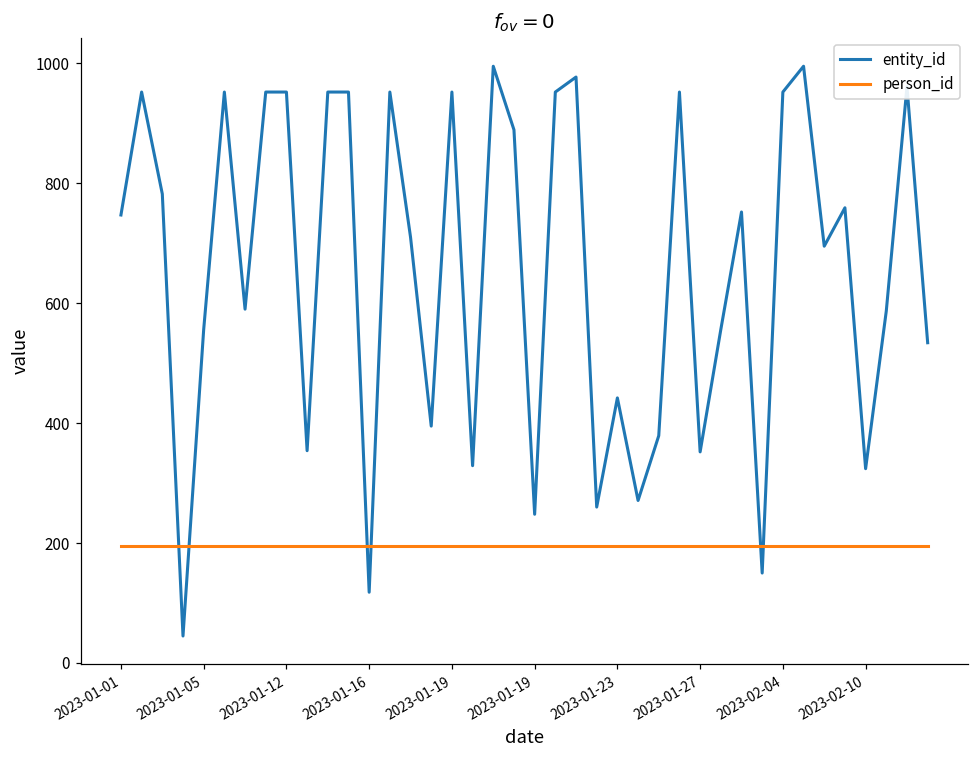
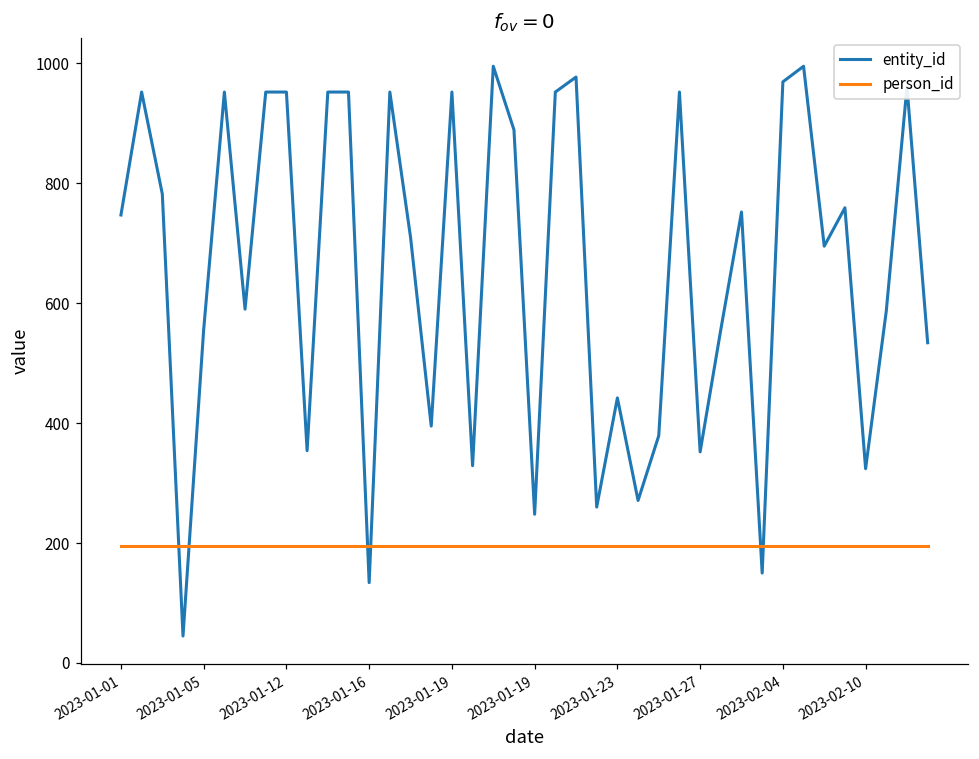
entity_id, 2023-01-16: 120 -> 130
entity_id, 2023-02-04: 950 -> 970
